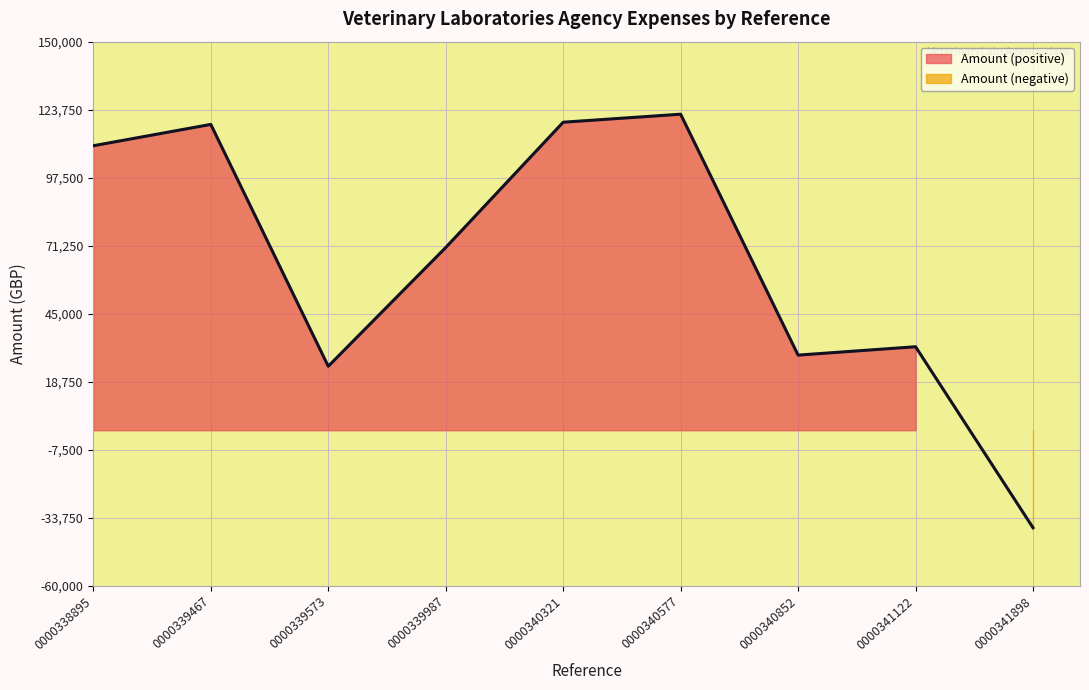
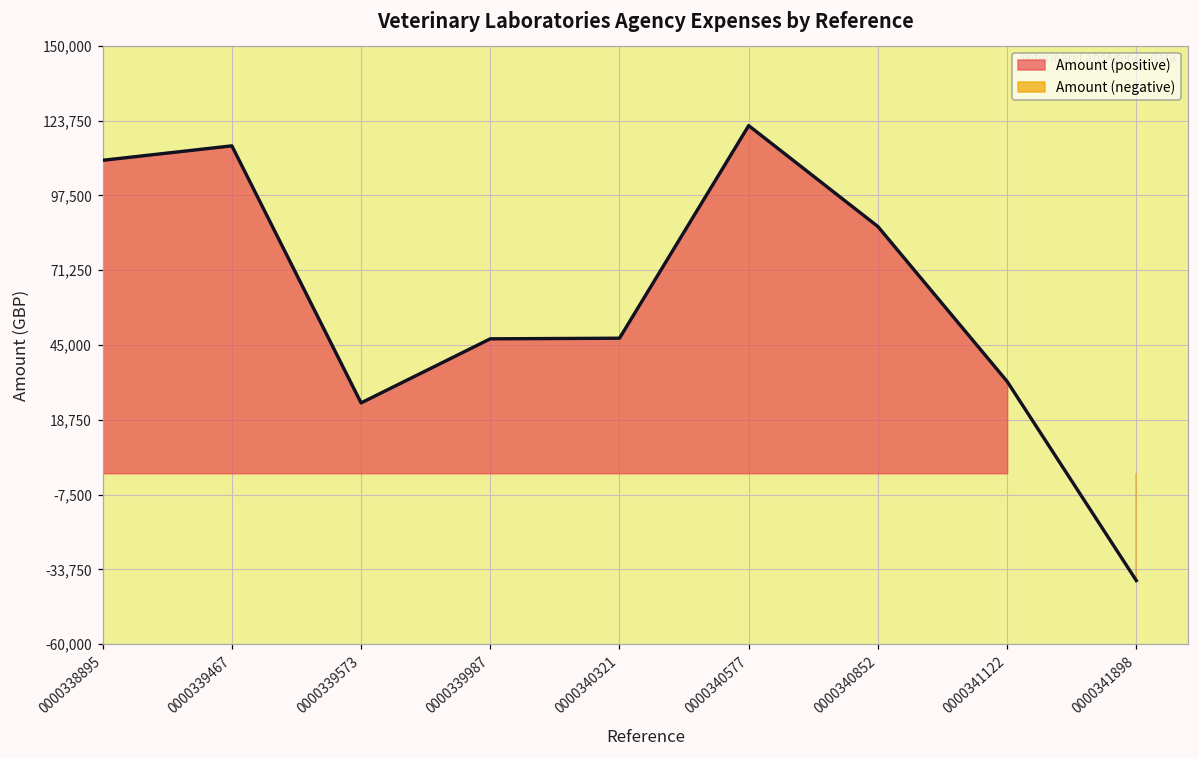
Amount (positive), 0000339467: 118,000 -> 115,000
Amount (positive), 0000339987: 71,000 -> 47,000
Amount (positive), 0000340321: 119,000 -> 47,000
Amount (positive), 0000340852: 29,000 -> 87,000
